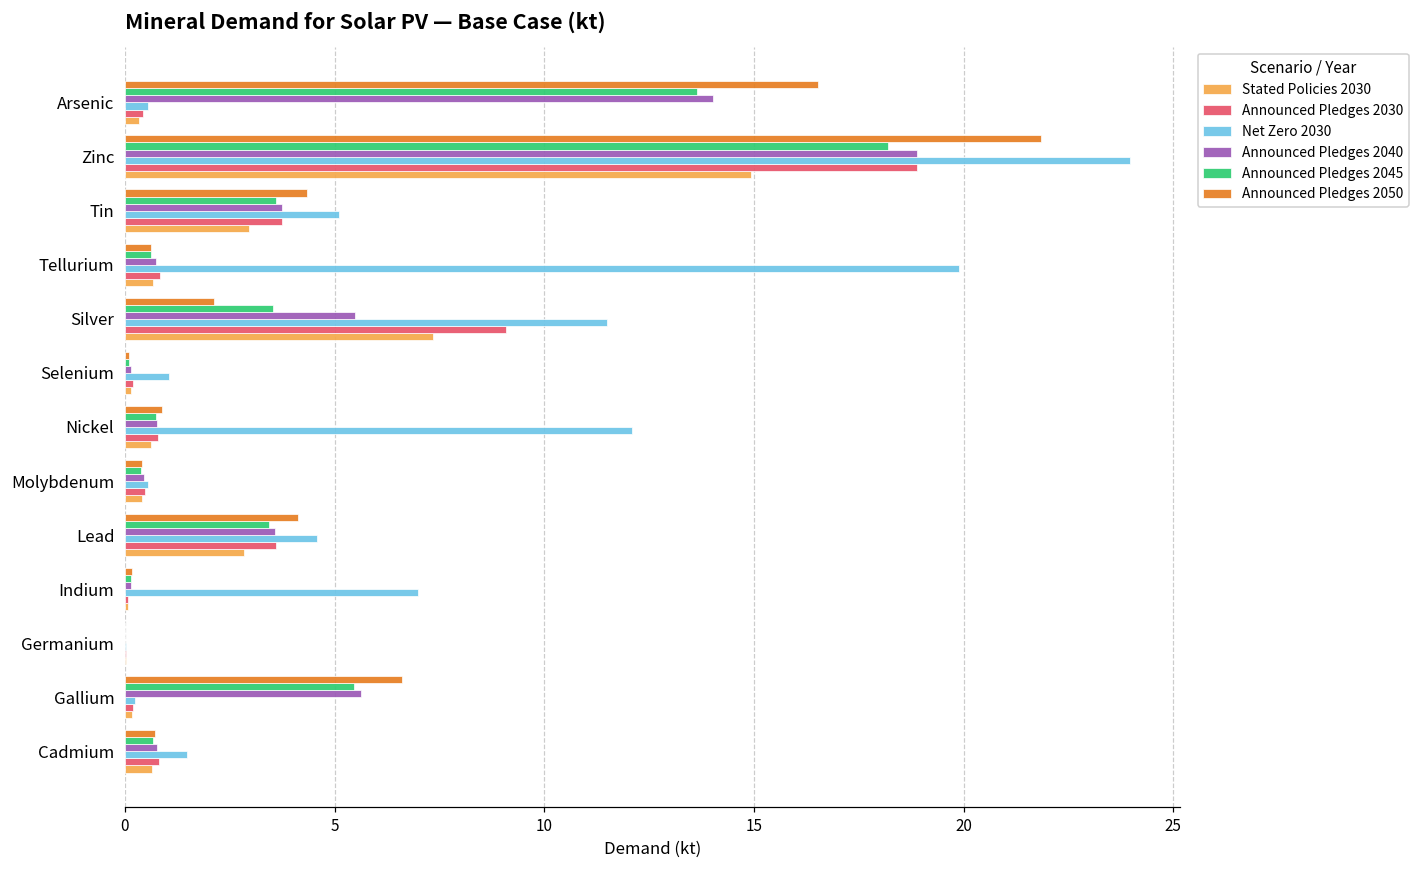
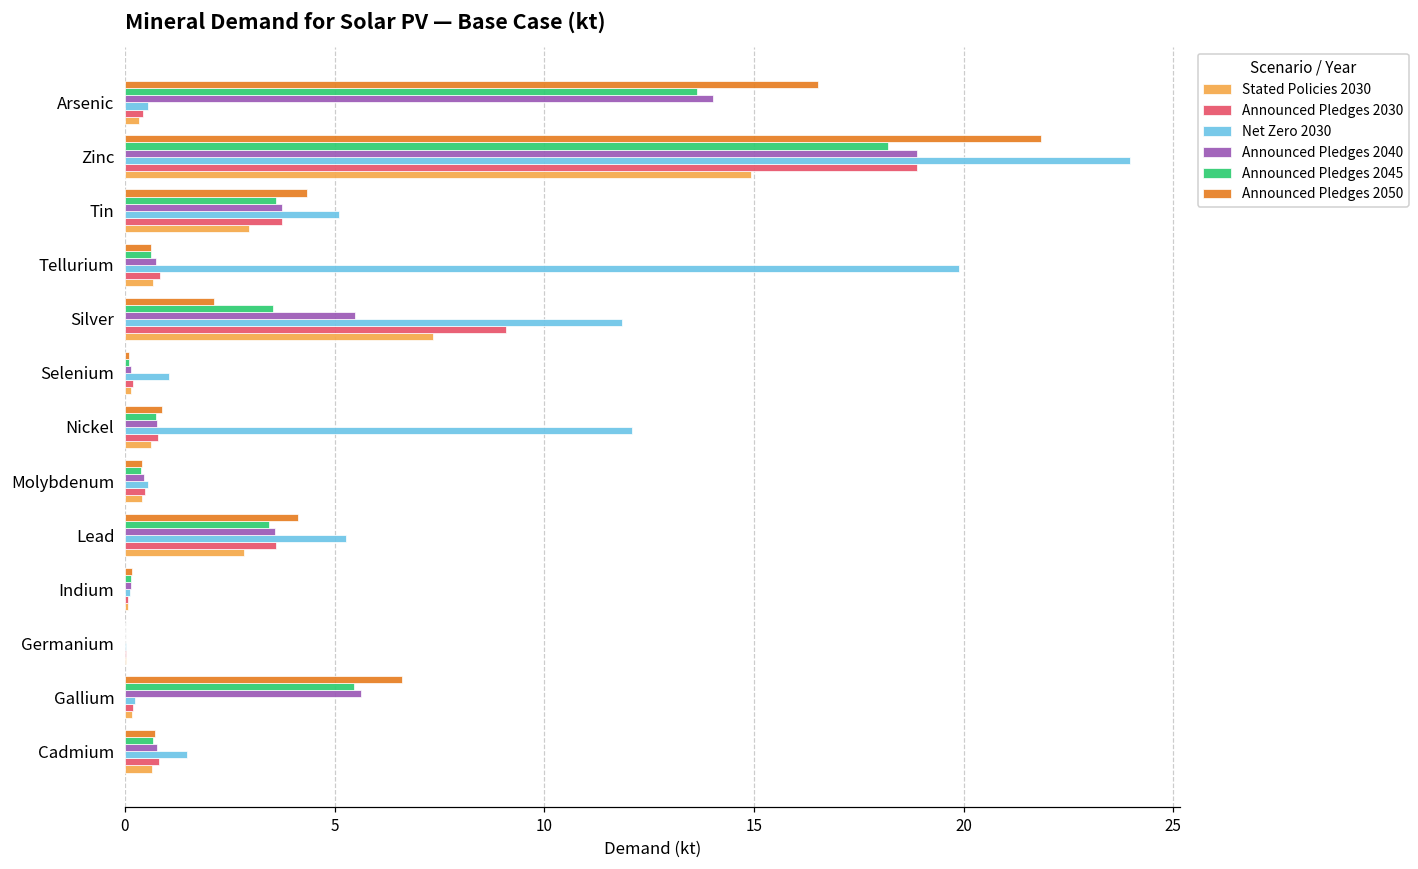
Net Zero 2030, Silver: 11.5 -> 11.8
Net Zero 2030, Lead: 4.6 -> 5.3
Net Zero 2030, Indium: 7.0 -> 0.1
